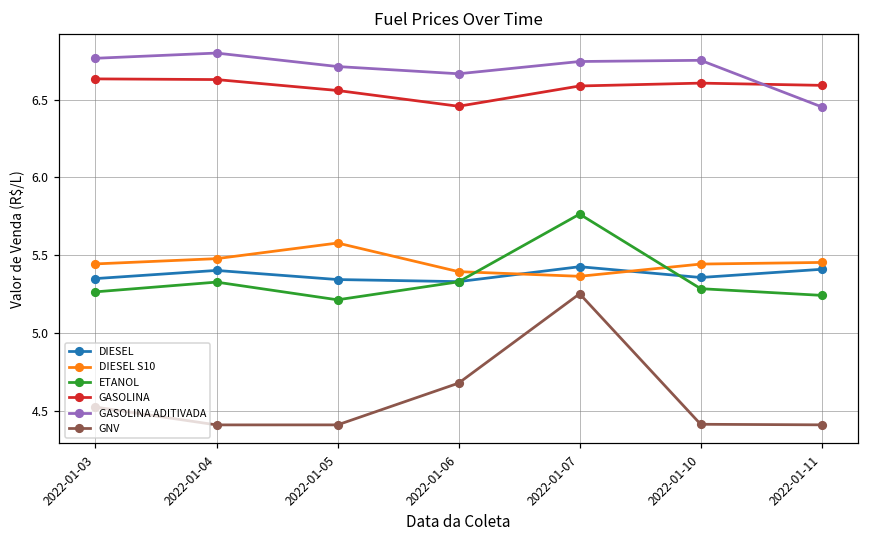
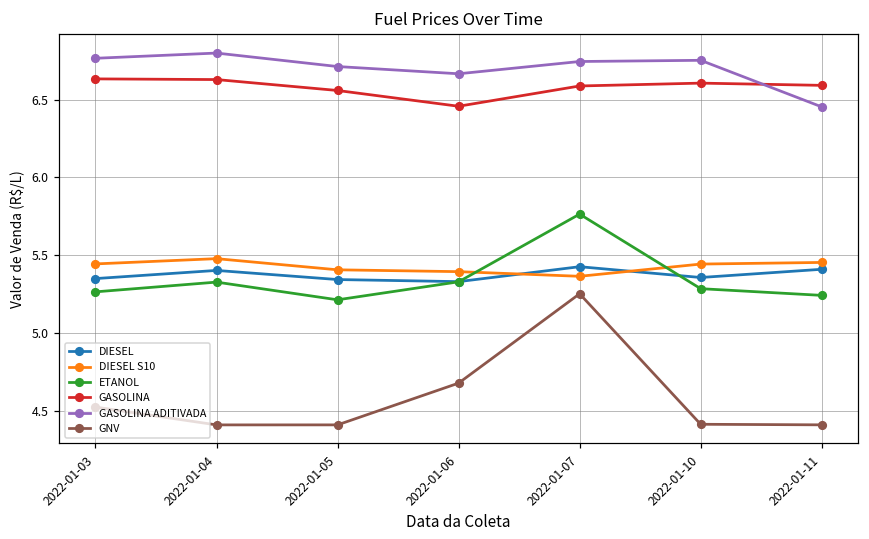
DIESEL S10, 2022-01-05: 5.58 -> 5.41
